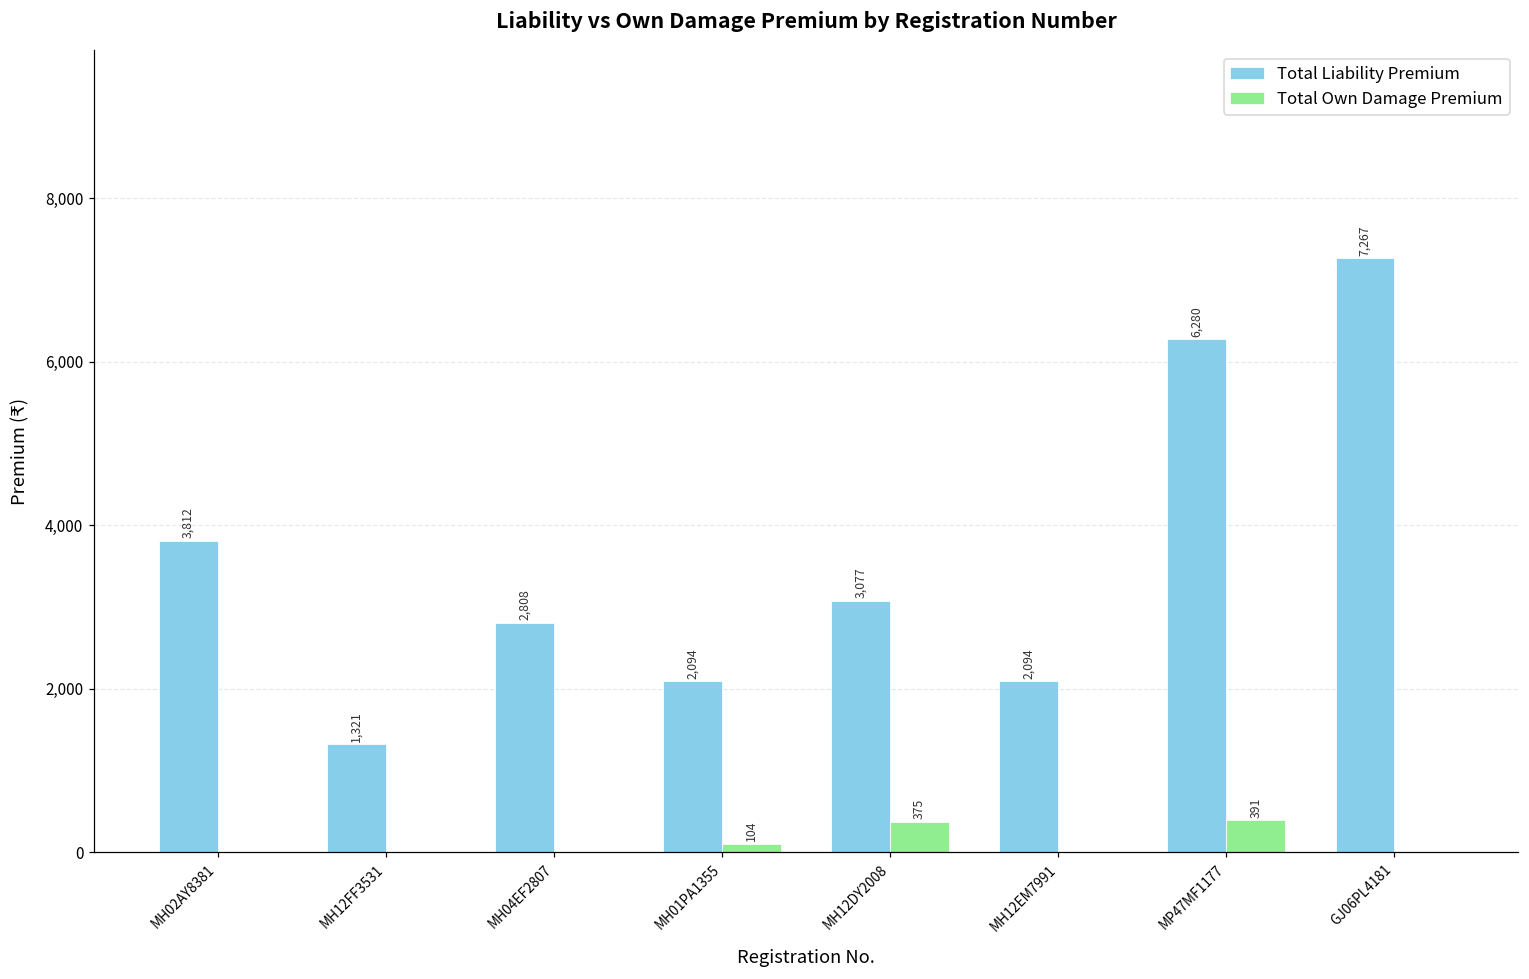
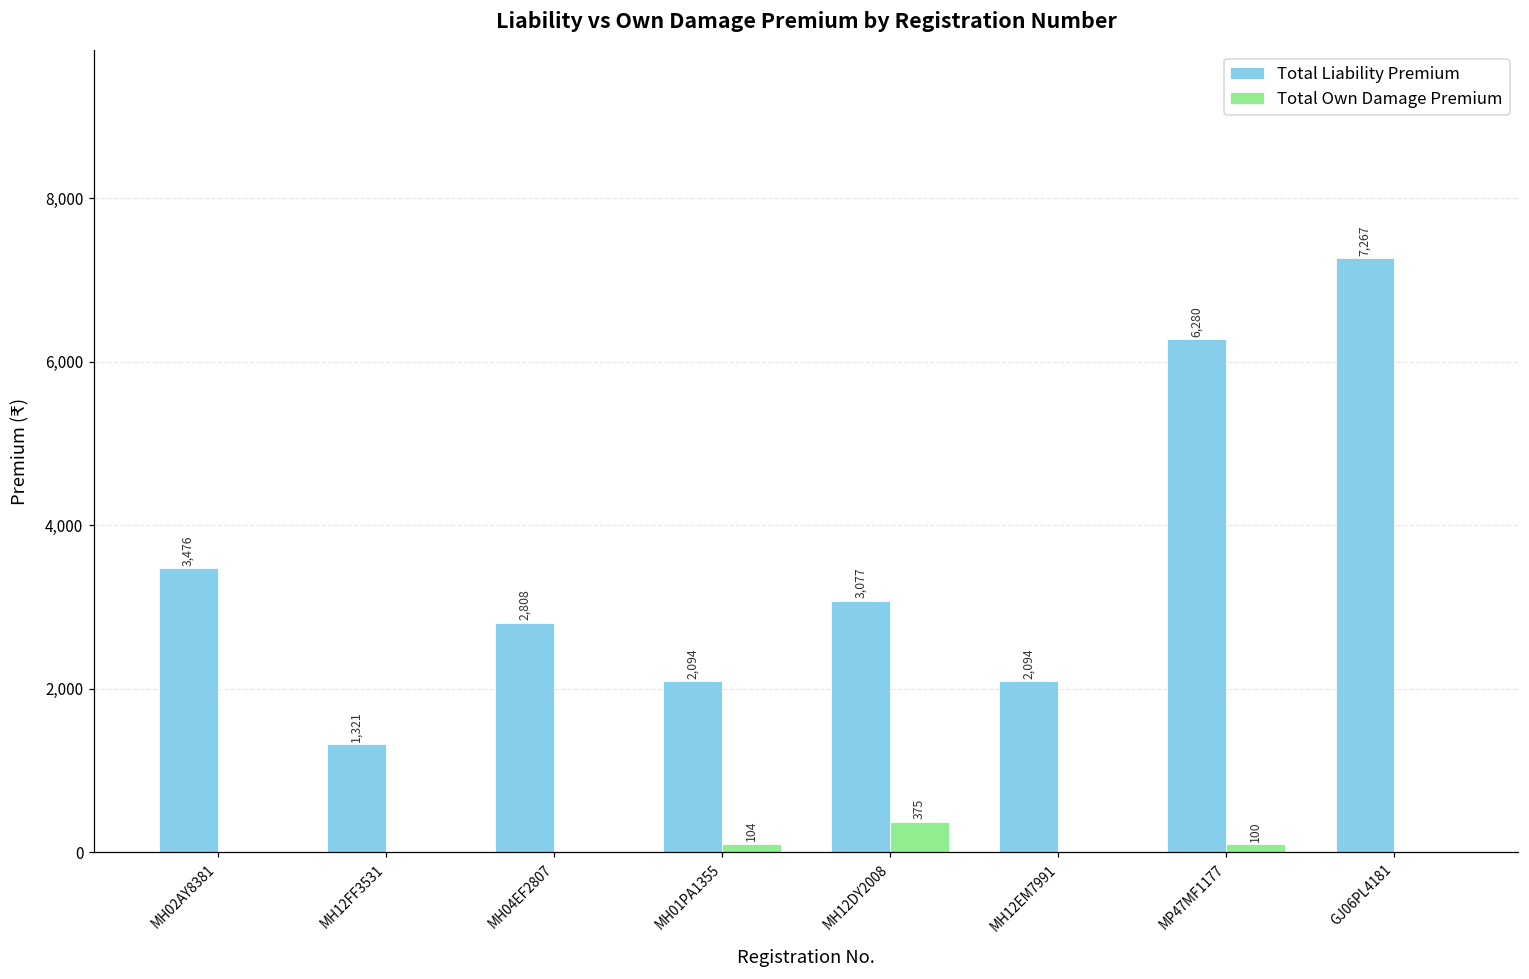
Total Liability Premium, MH02AY8381: 3,812 -> 3,476
Total Own Damage Premium, MP47MF1177: 391 -> 100
